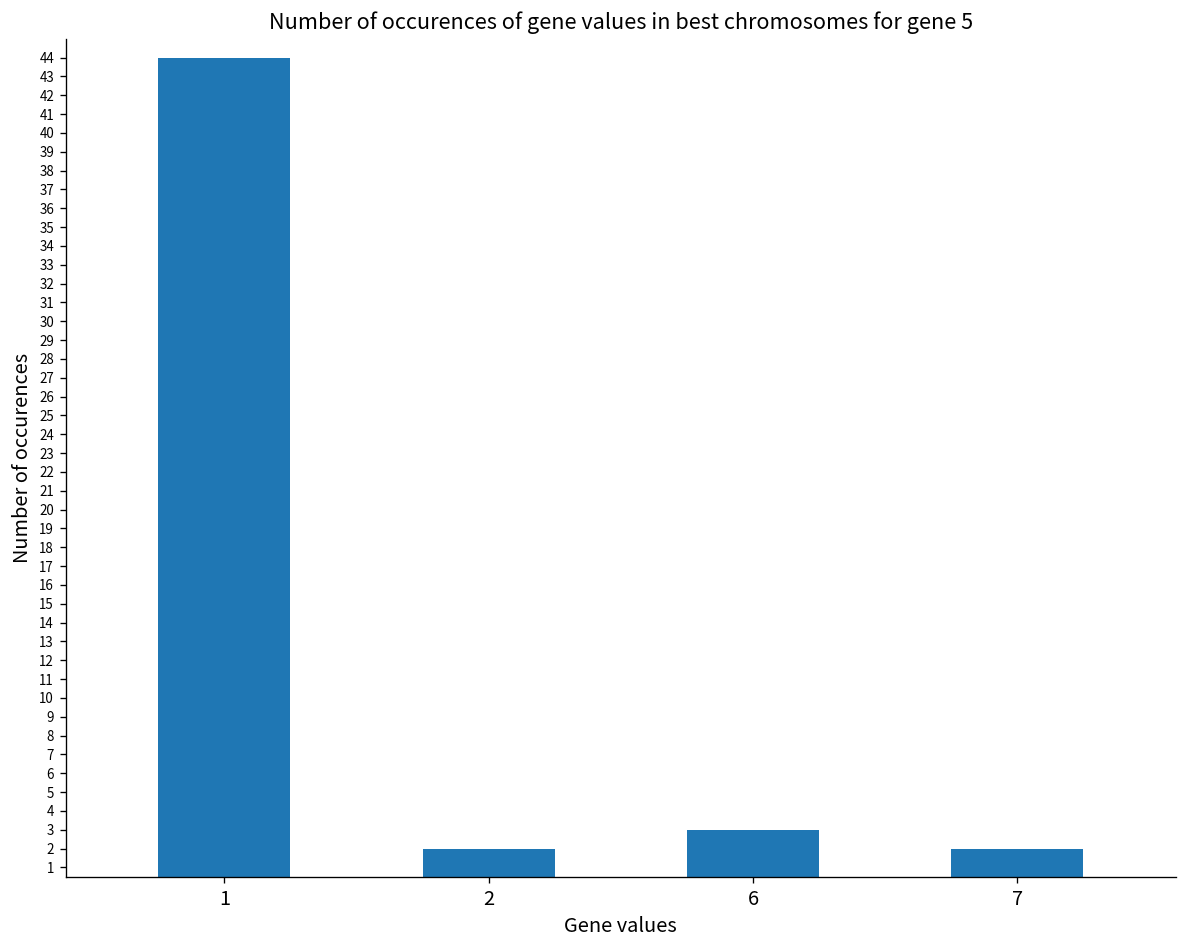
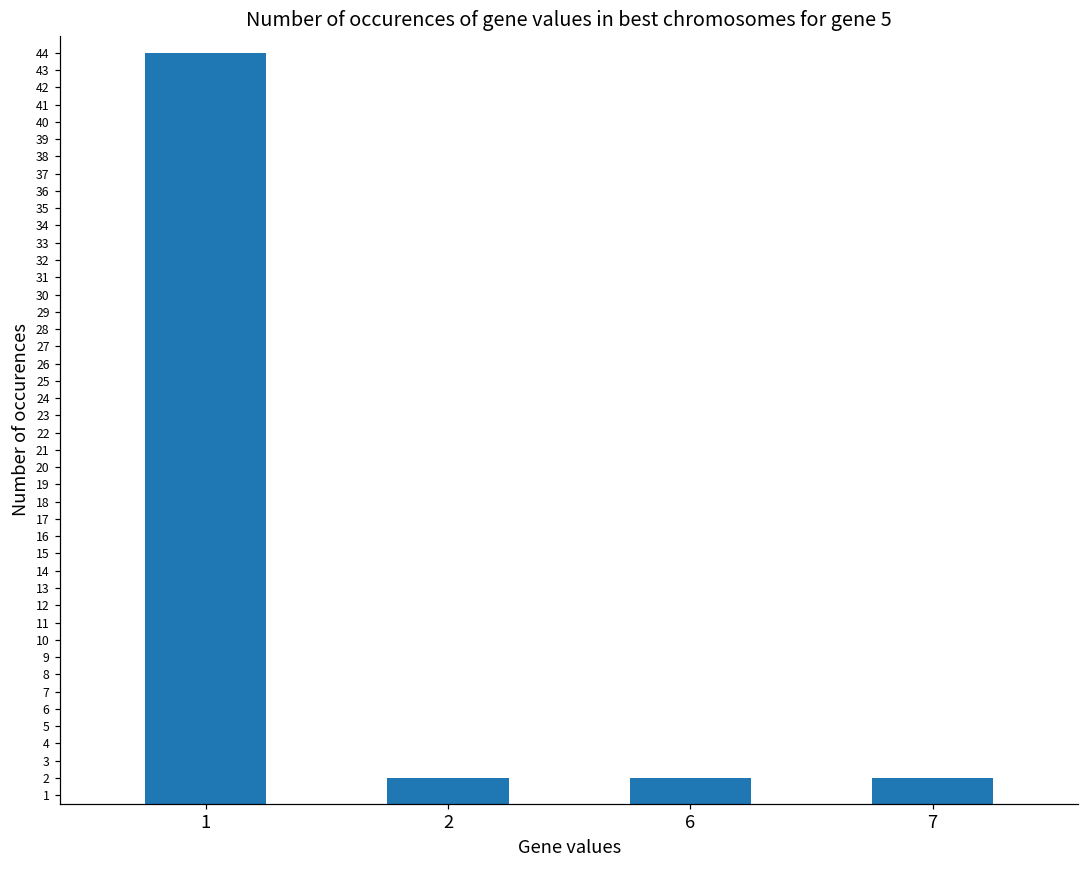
6: 3 -> 2
